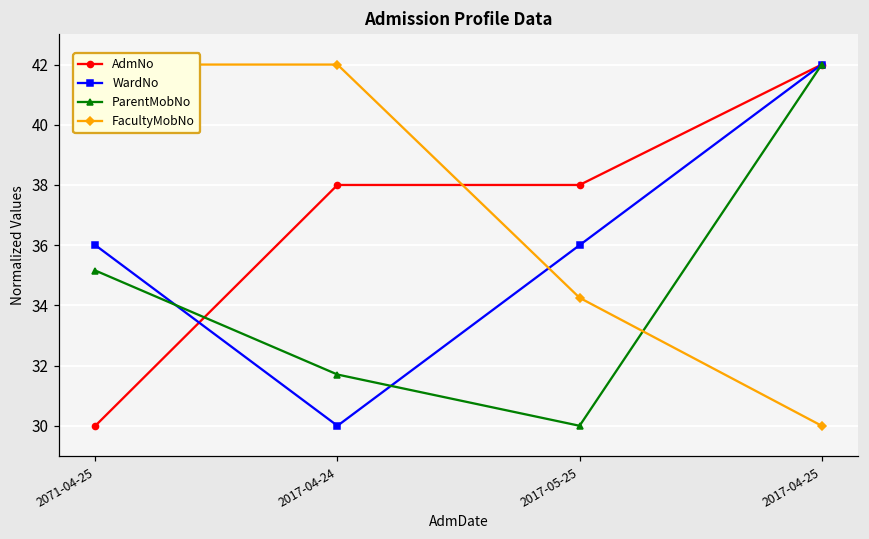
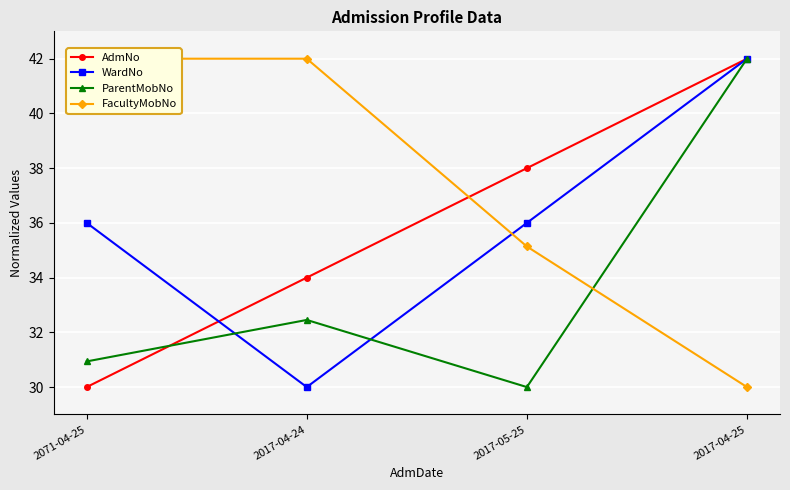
ParentMobNo, 2071-04-25: 35.2 -> 30.9
AdmNo, 2017-04-24: 38.0 -> 34.0
ParentMobNo, 2017-04-24: 31.7 -> 32.5
FacultyMobNo, 2017-05-25: 34.3 -> 35.1
